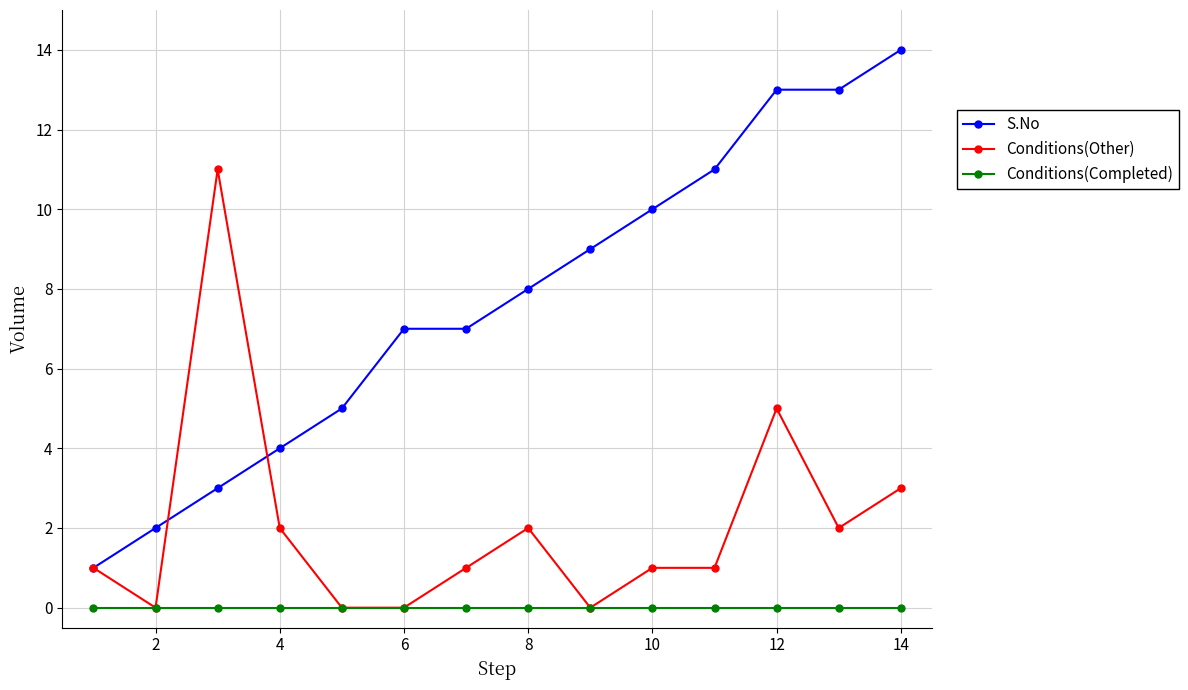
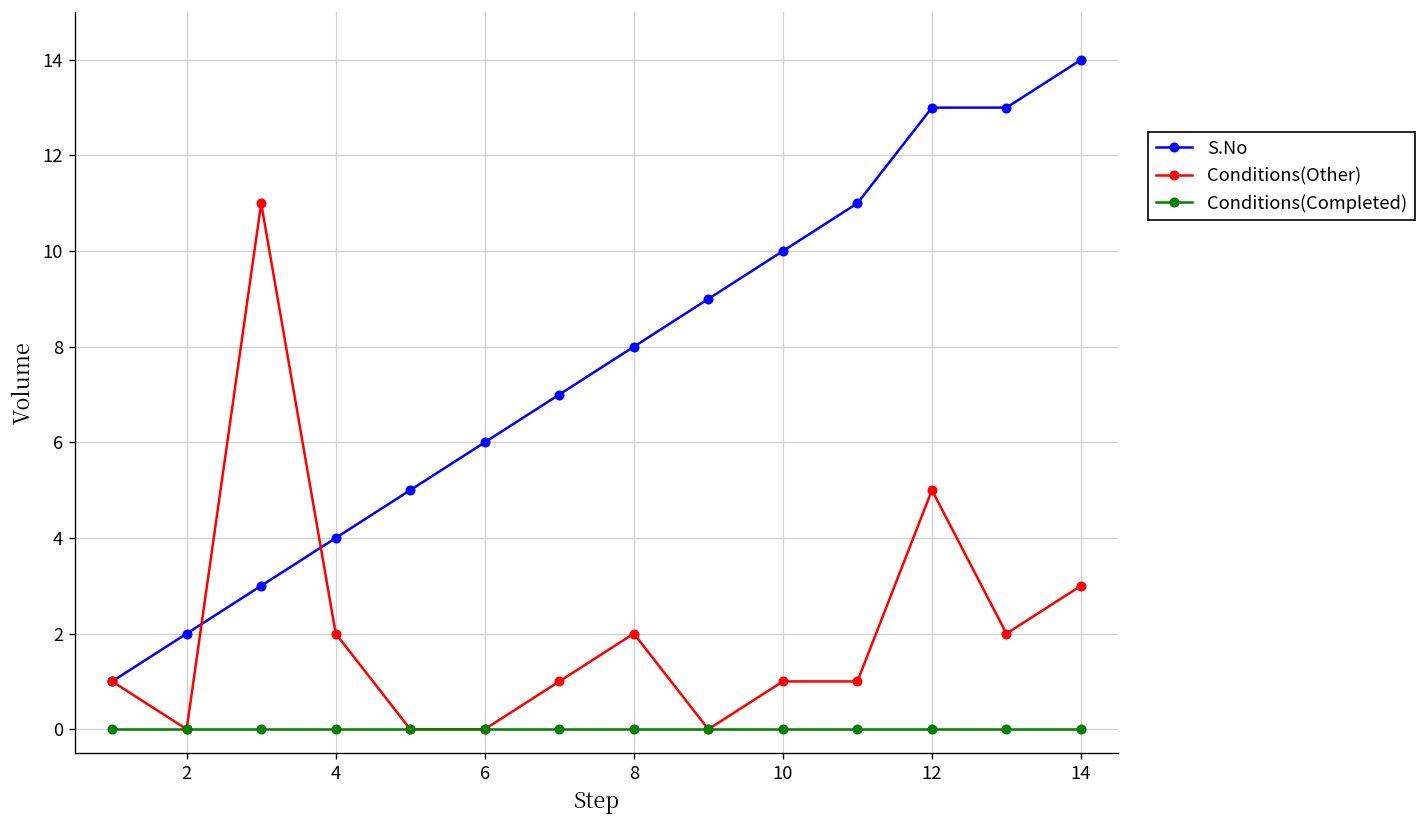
S.No, 6: 7 -> 6
